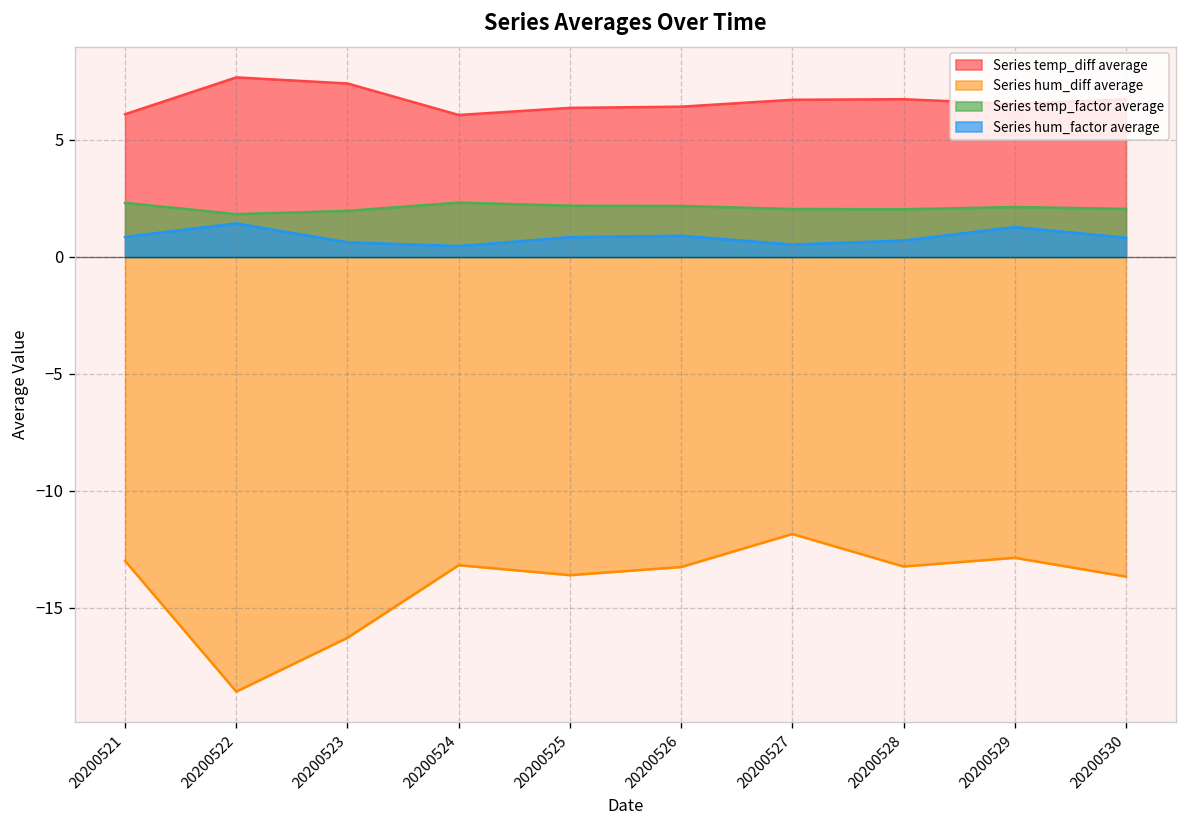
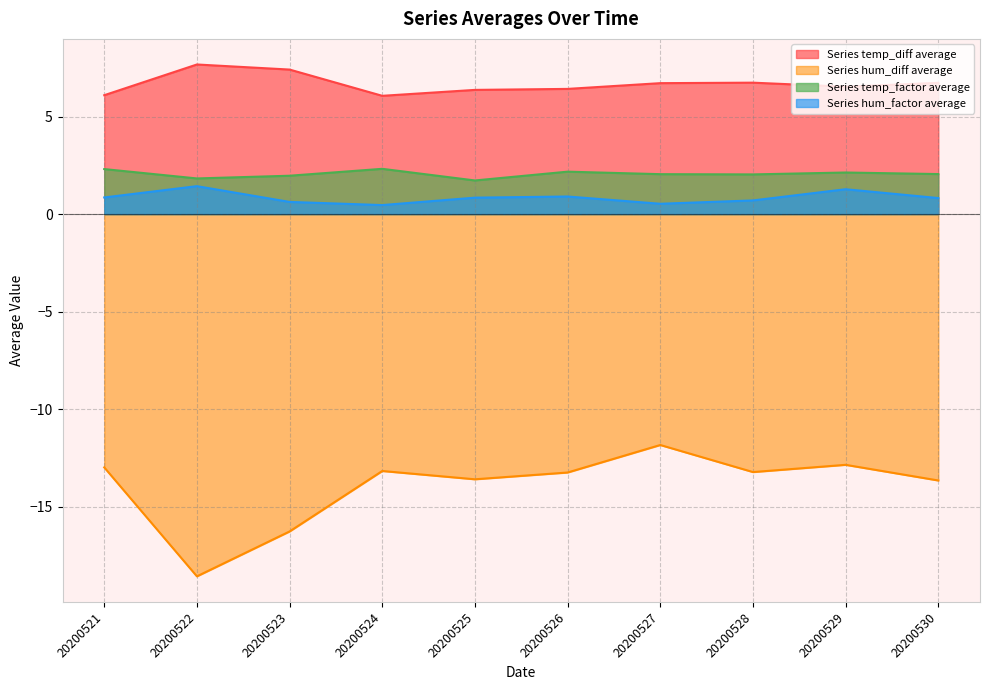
Series temp_factor average, 20200525: 2.2 -> 1.7
